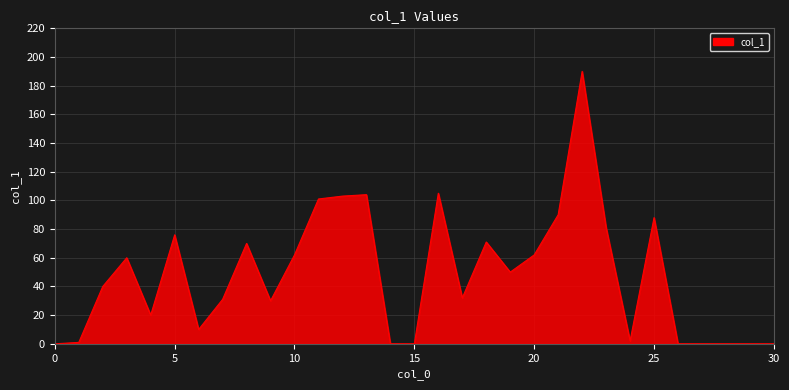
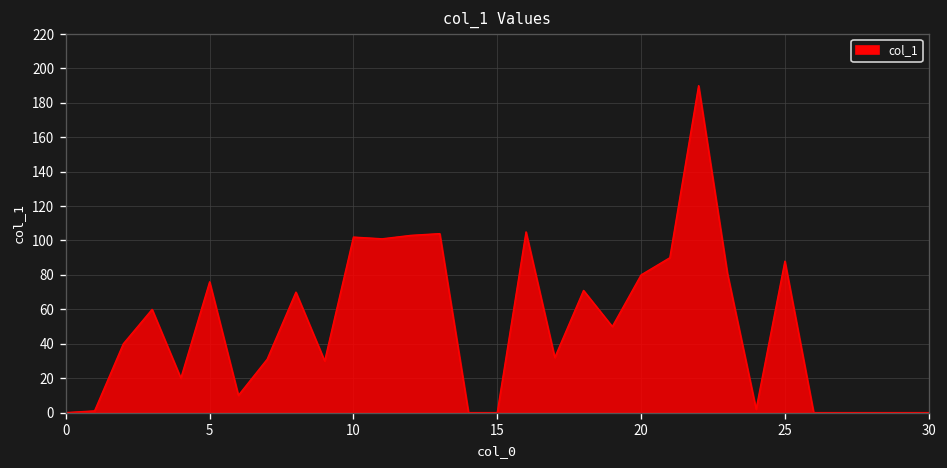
10: 62 -> 102
20: 62 -> 80
